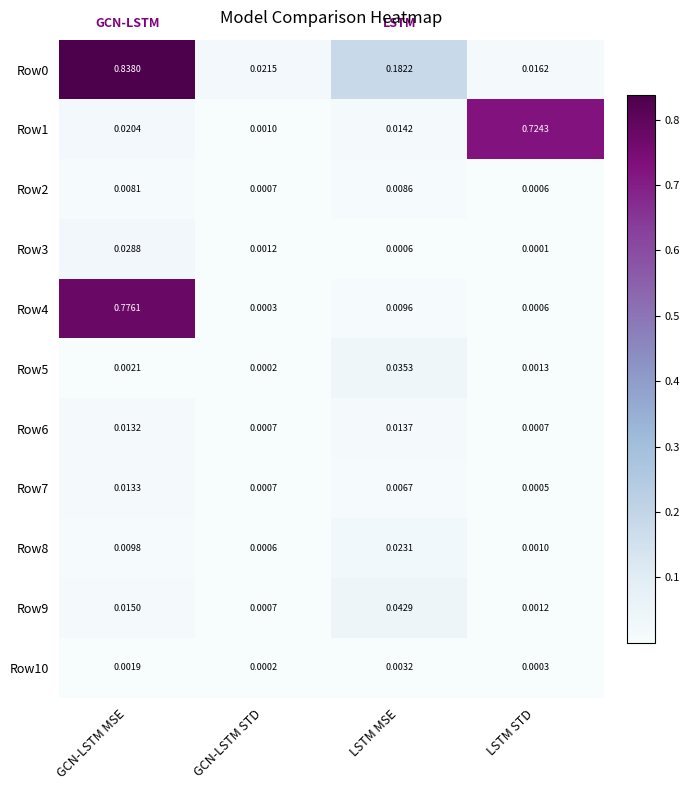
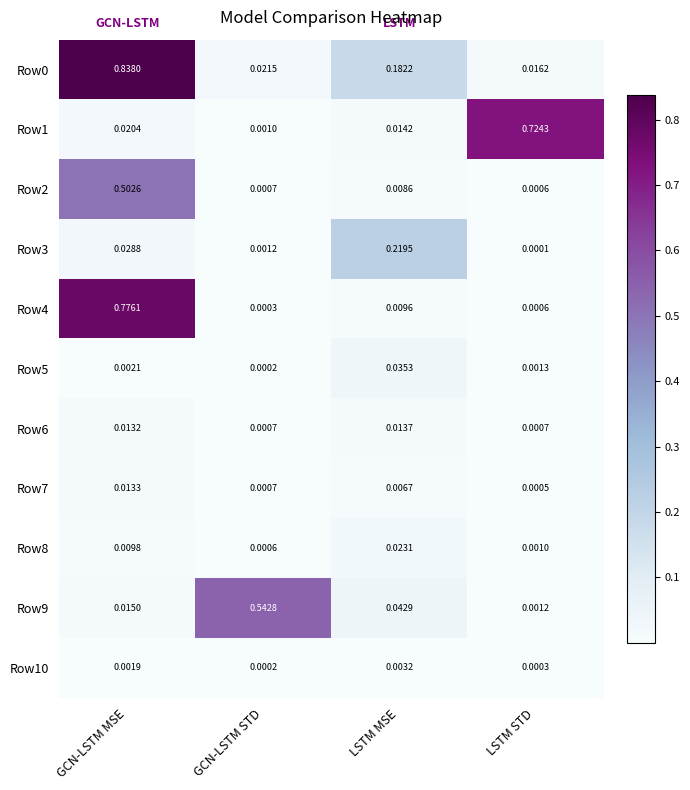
Row2, GCN-LSTM MSE: 0.0081 -> 0.5026
Row3, LSTM MSE: 0.0006 -> 0.2195
Row9, GCN-LSTM STD: 0.0007 -> 0.5428
